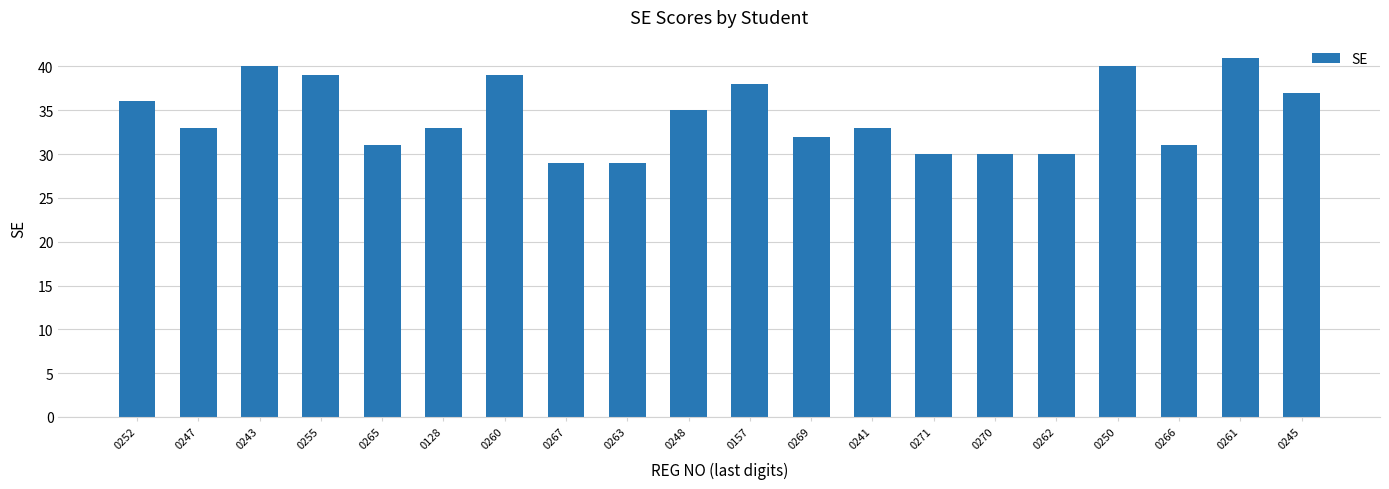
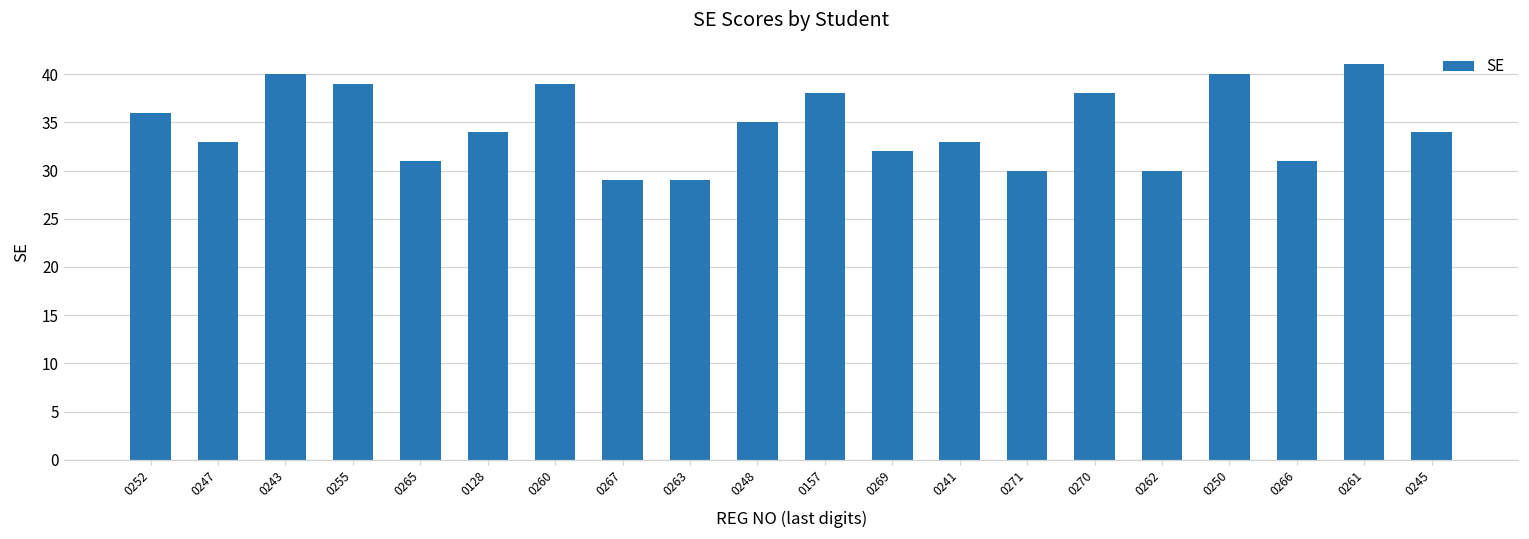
0128: 33 -> 34
0270: 30 -> 38
0245: 37 -> 34
